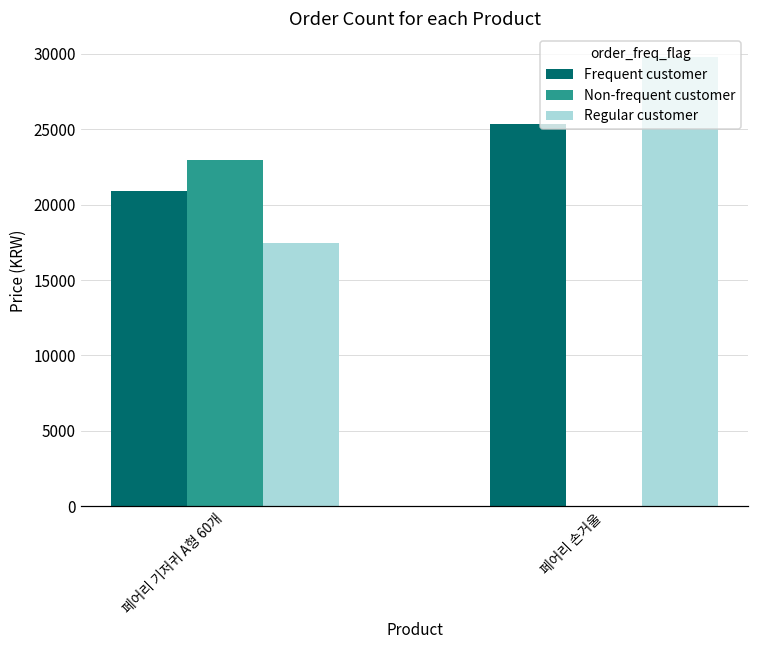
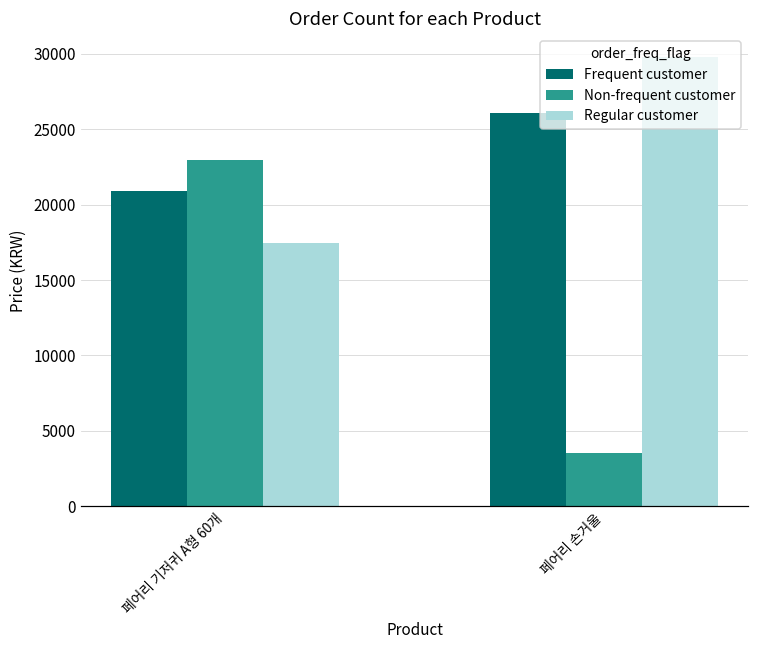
Frequent customer, 페어리 손거울: 25300 -> 26100
Non-frequent customer, 페어리 손거울: 0 -> 3500
